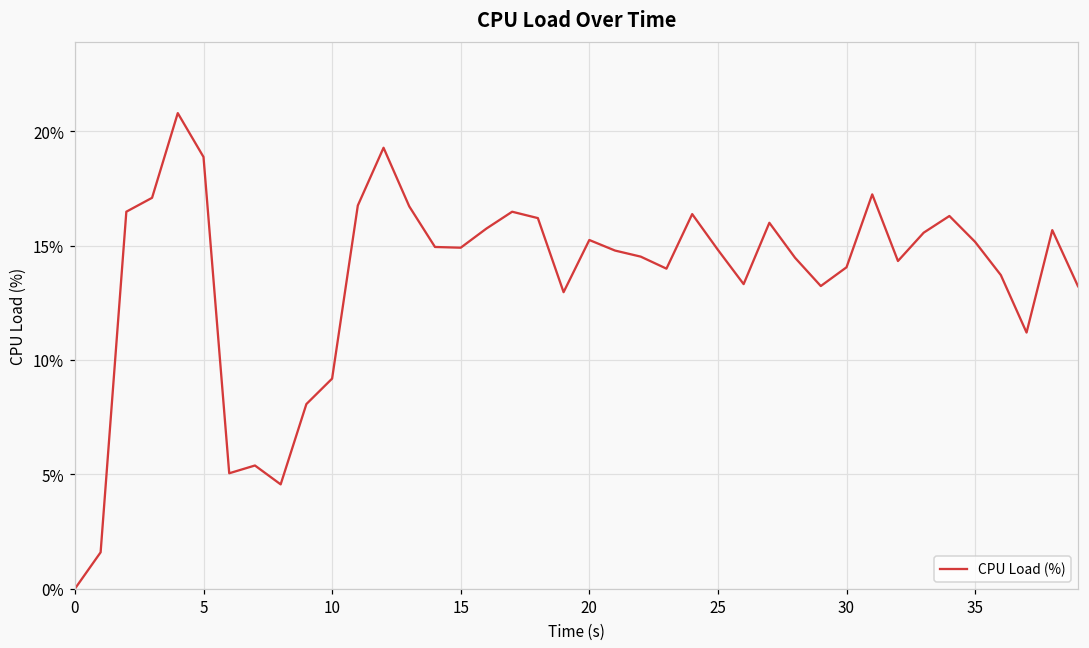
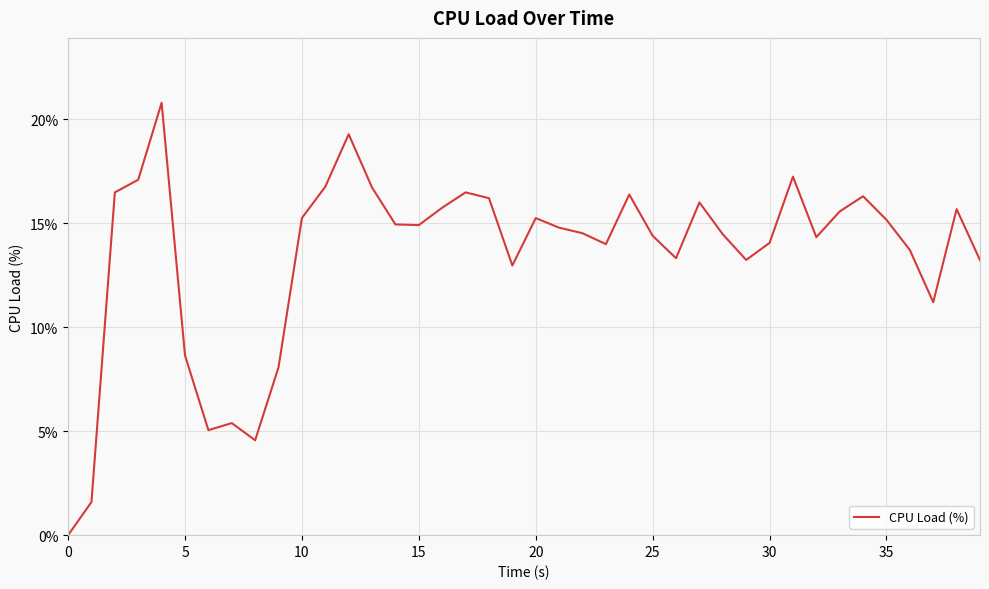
5: 18.9% -> 8.6%
10: 9.2% -> 15.2%
25: 14.8% -> 14.4%
